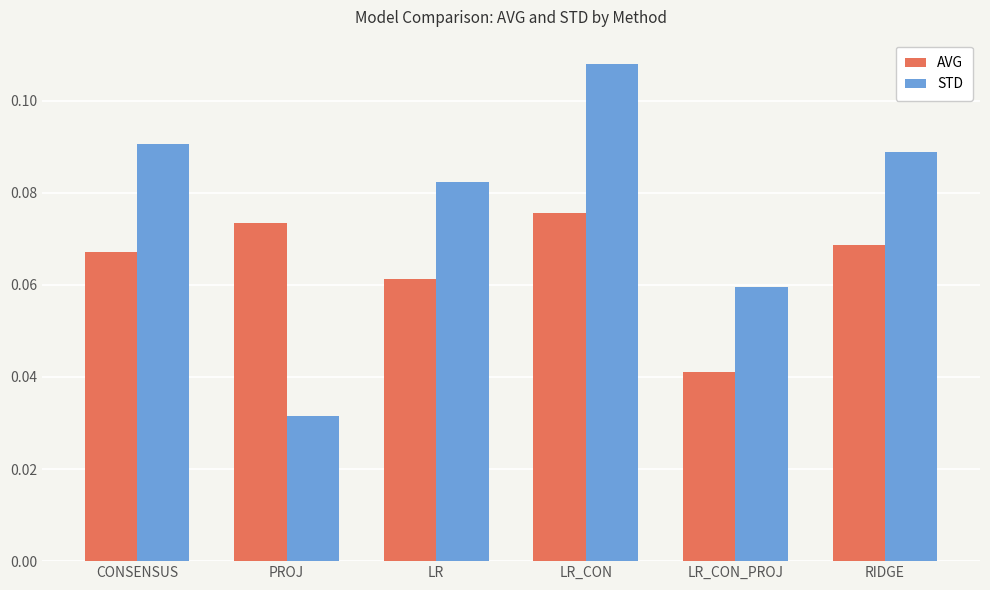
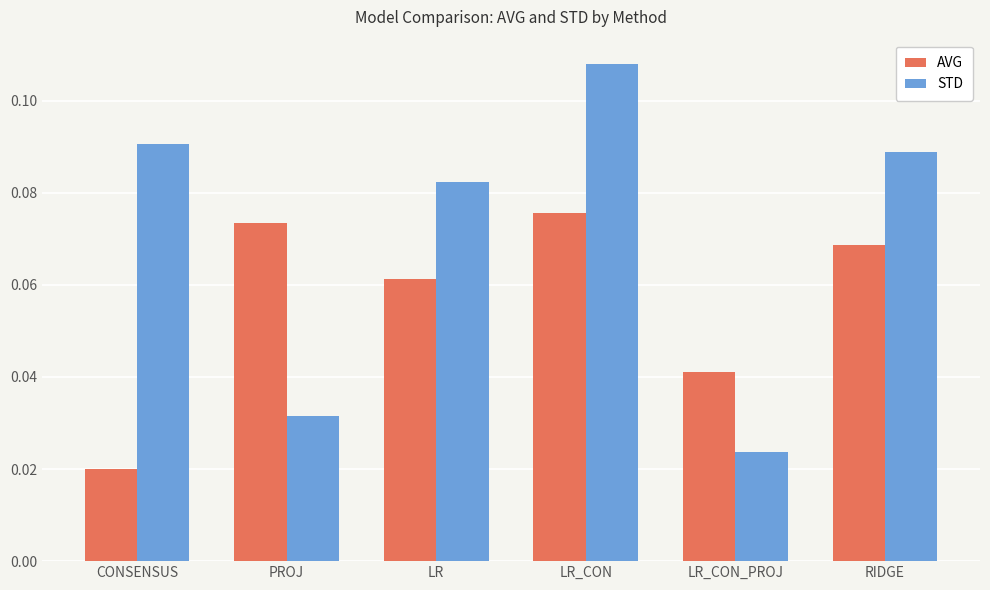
AVG, CONSENSUS: 0.067 -> 0.020
STD, LR_CON_PROJ: 0.059 -> 0.024
